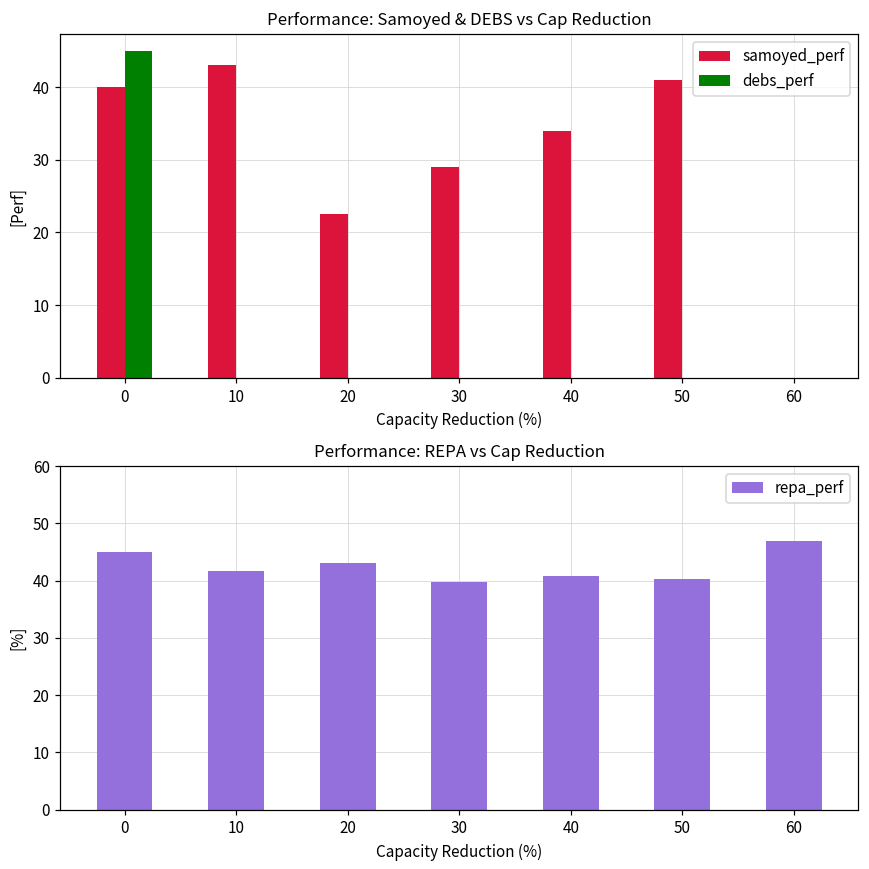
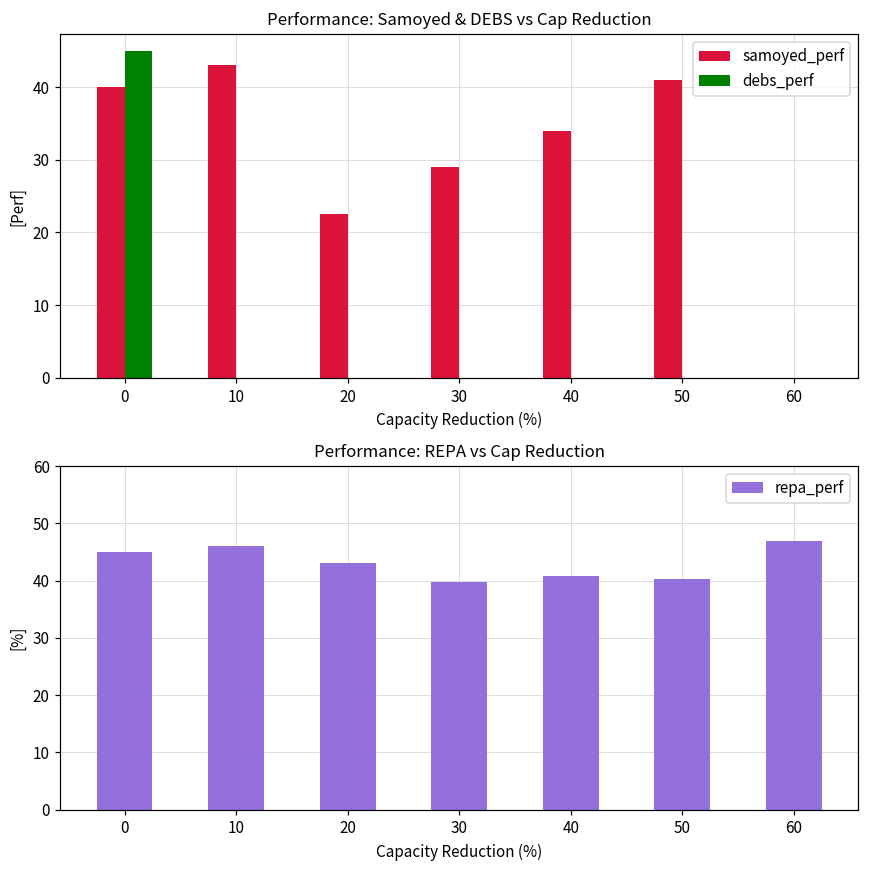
Performance: REPA vs Cap Reduction, 10: 42 -> 46
